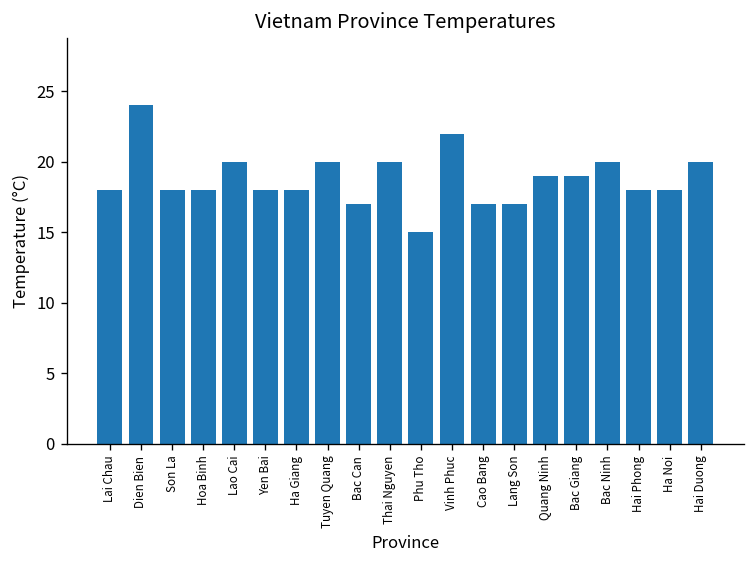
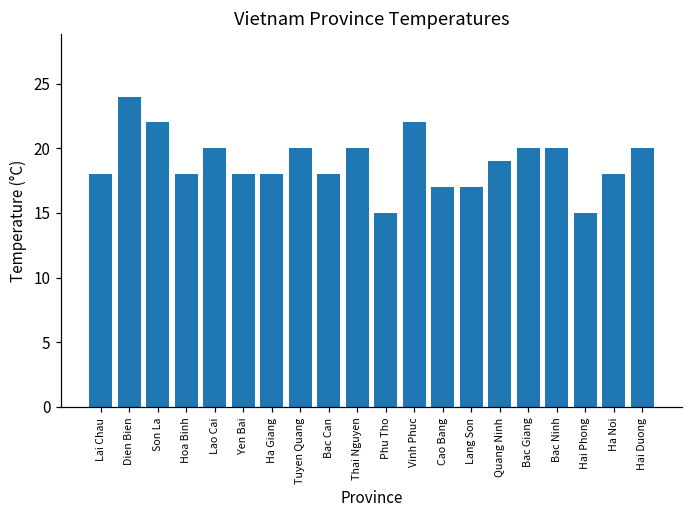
Son La: 18 -> 22
Bac Can: 17 -> 18
Bac Giang: 19 -> 20
Hai Phong: 18 -> 15
